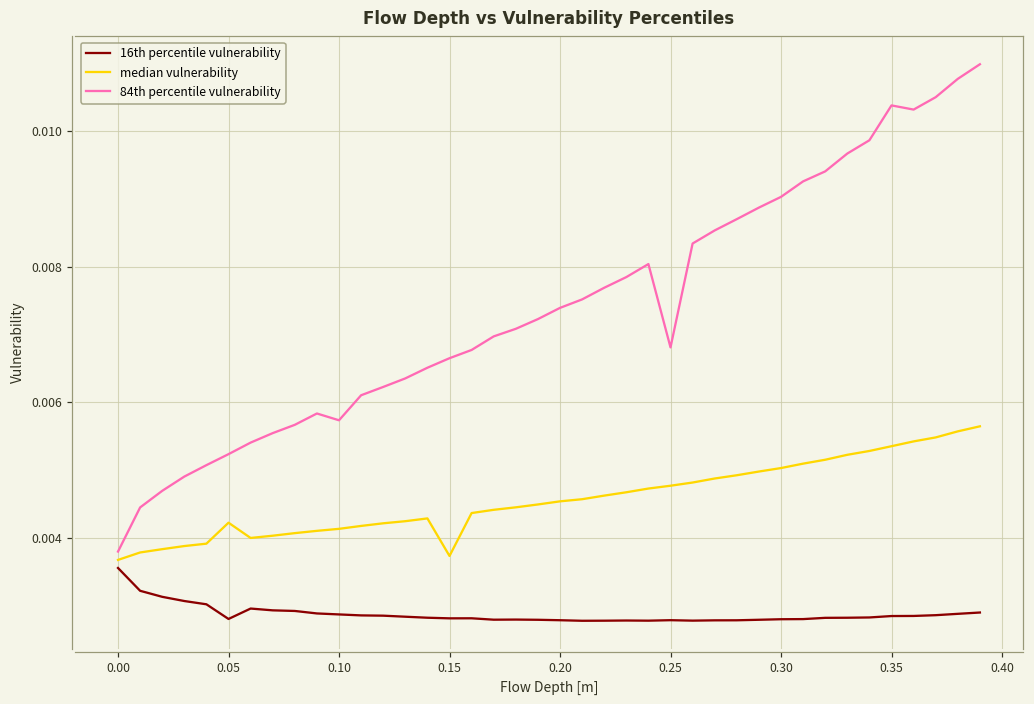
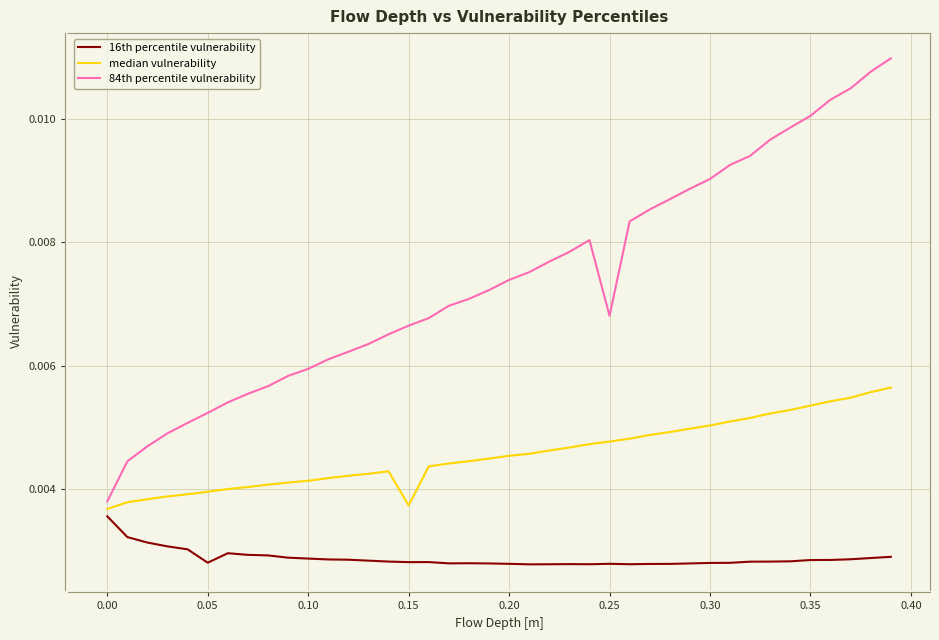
median vulnerability, 0.05: 0.0042 -> 0.0040
84th percentile vulnerability, 0.10: 0.0057 -> 0.0060
84th percentile vulnerability, 0.35: 0.0104 -> 0.0101
